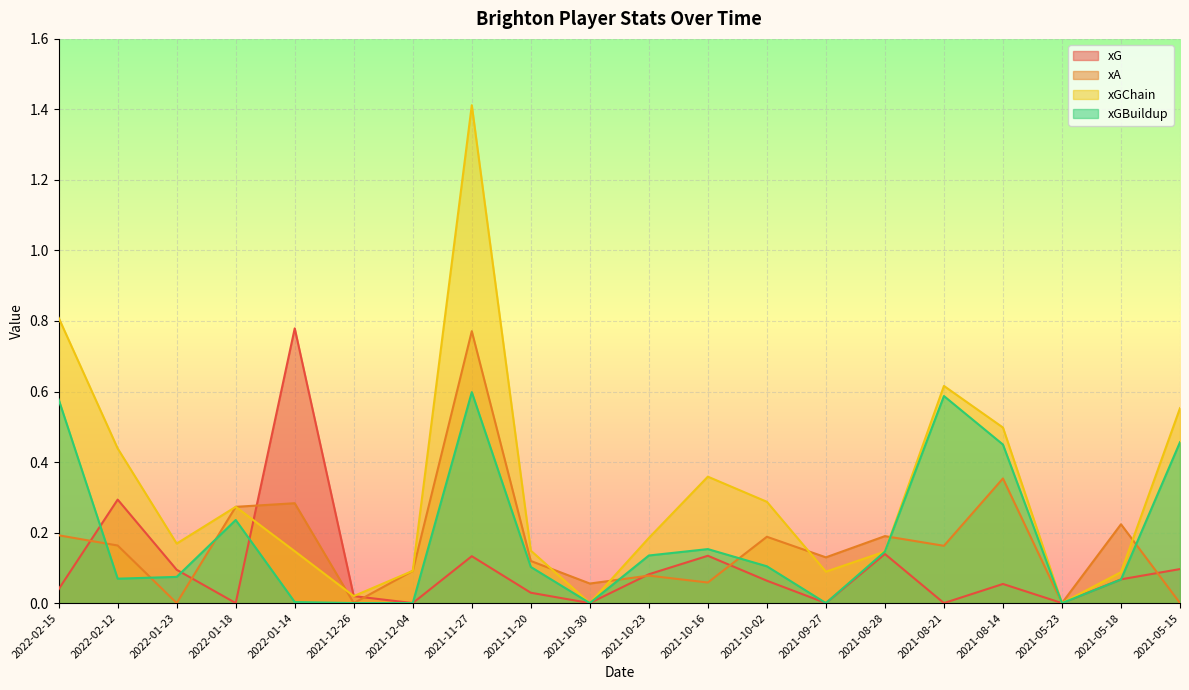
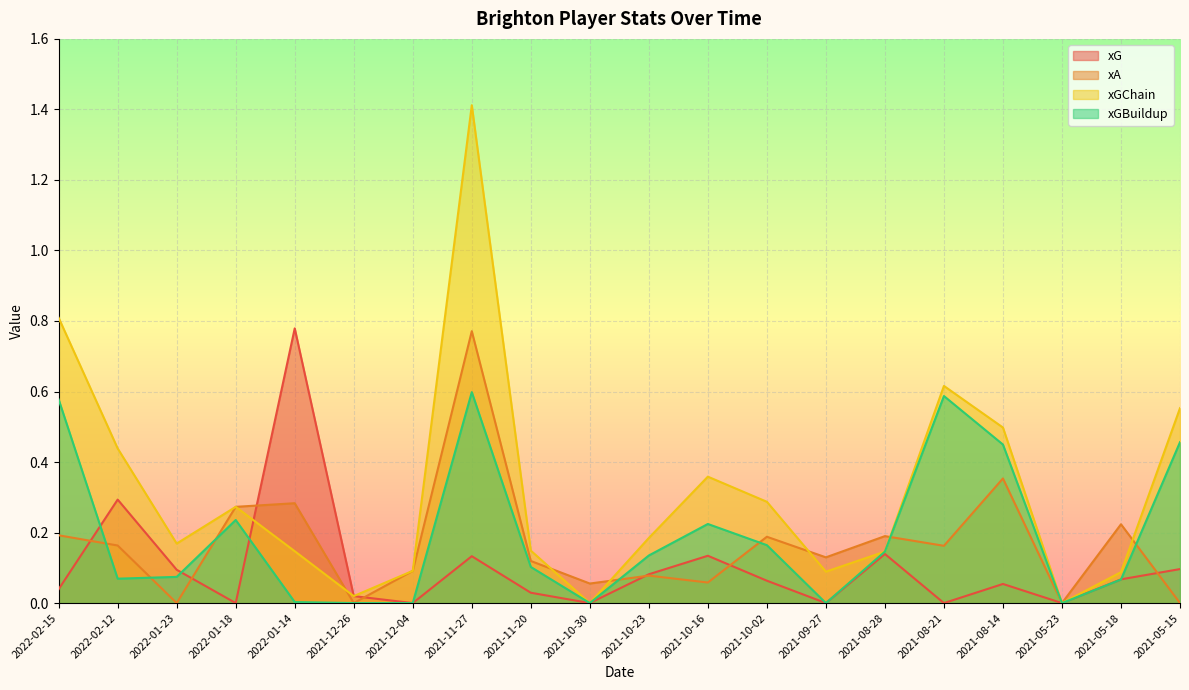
xGBuildup, 2021-10-16: 0.15 -> 0.22
xGBuildup, 2021-10-02: 0.10 -> 0.16
